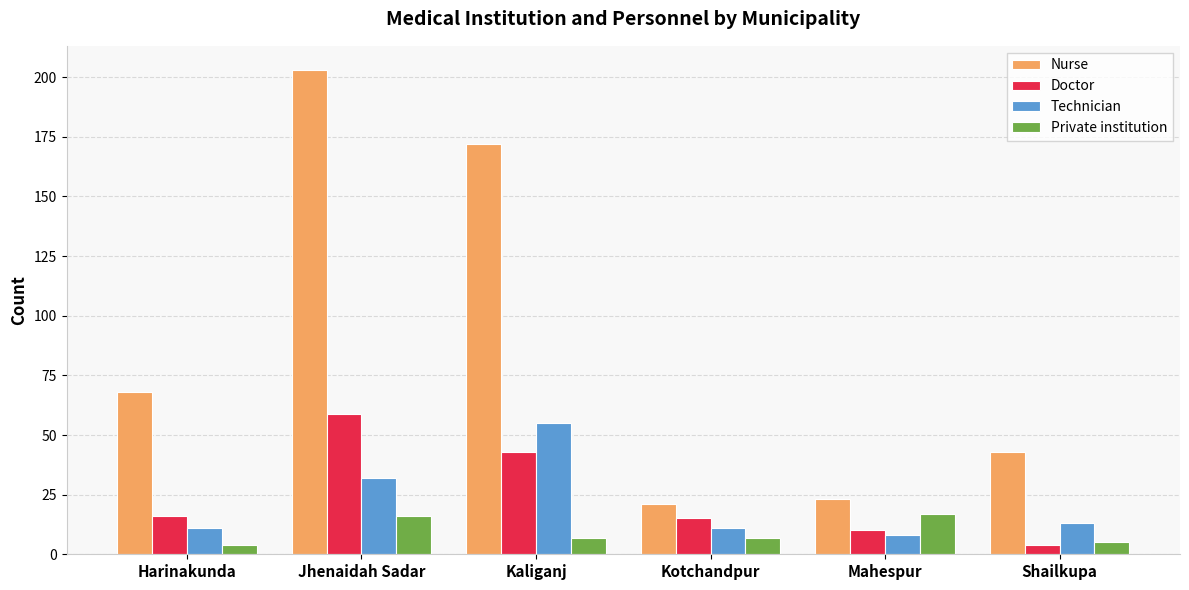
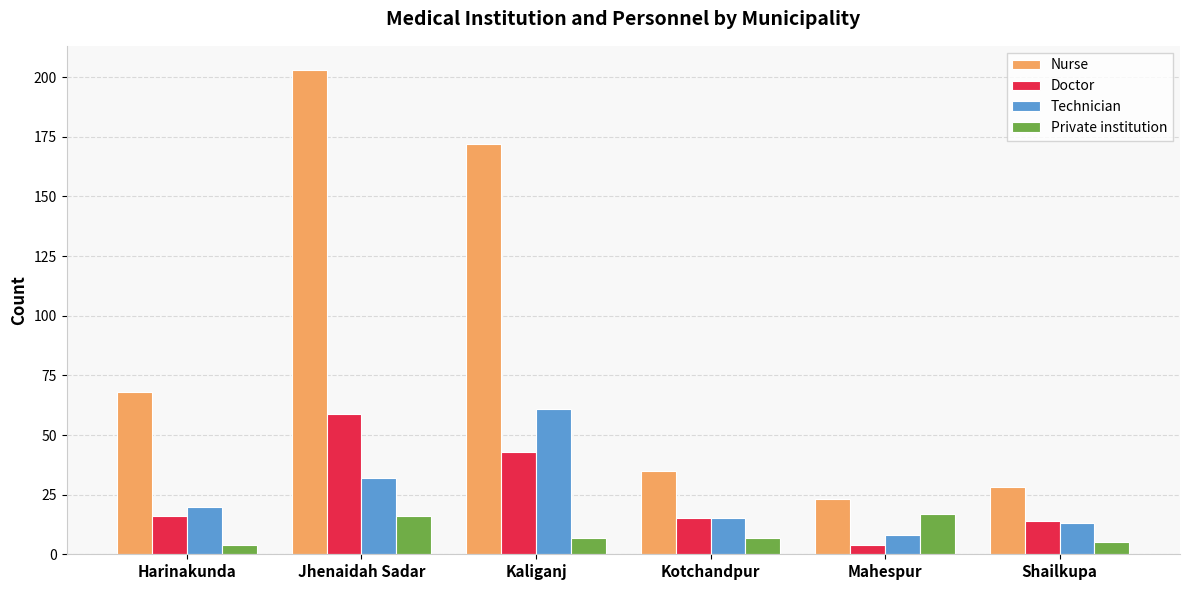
Technician, Harinakunda: 11 -> 20
Technician, Kaliganj: 55 -> 61
Nurse, Kotchandpur: 21 -> 35
Technician, Kotchandpur: 11 -> 15
Doctor, Mahespur: 10 -> 4
Nurse, Shailkupa: 43 -> 28
Doctor, Shailkupa: 4 -> 14
